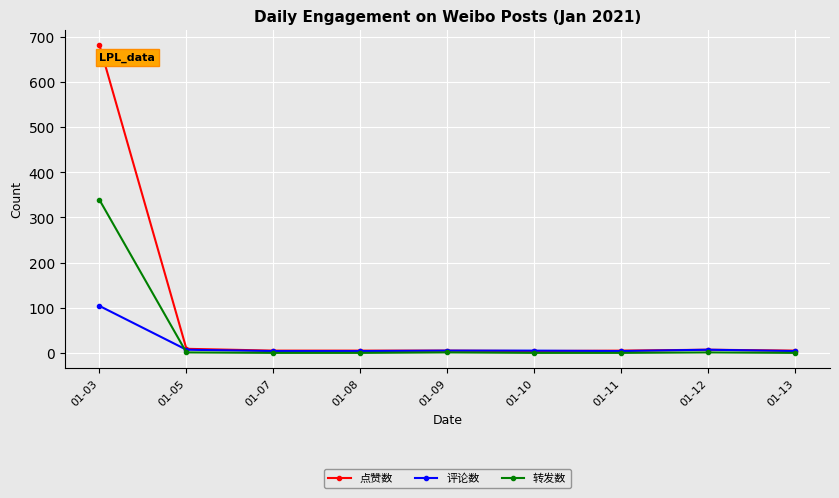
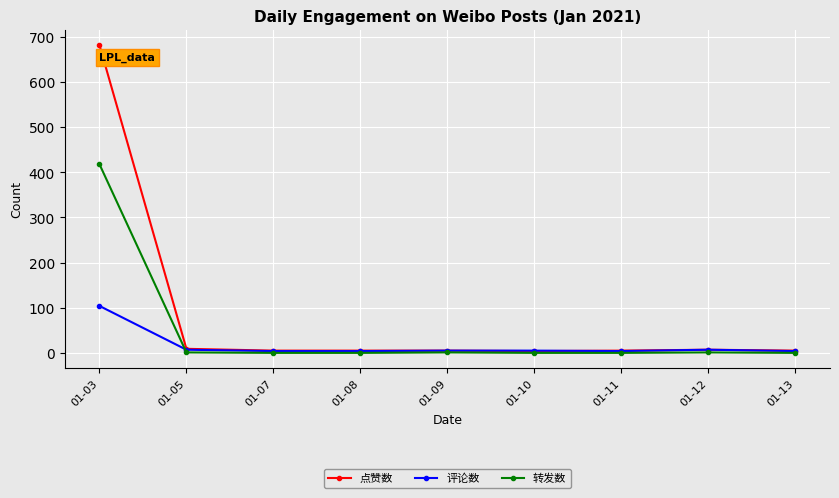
转发数, 01-03: 340 -> 420
